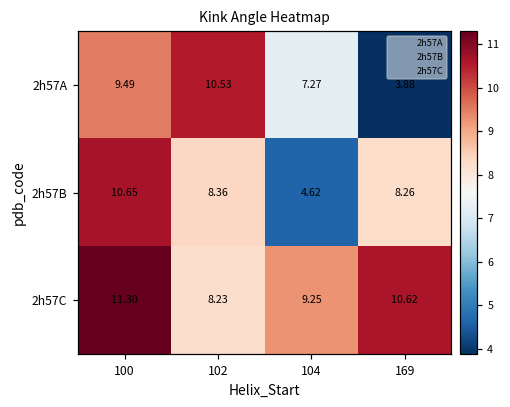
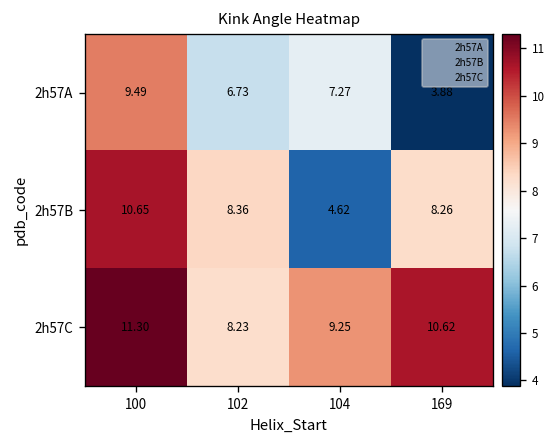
2h57A, 102: 10.53 -> 6.73
